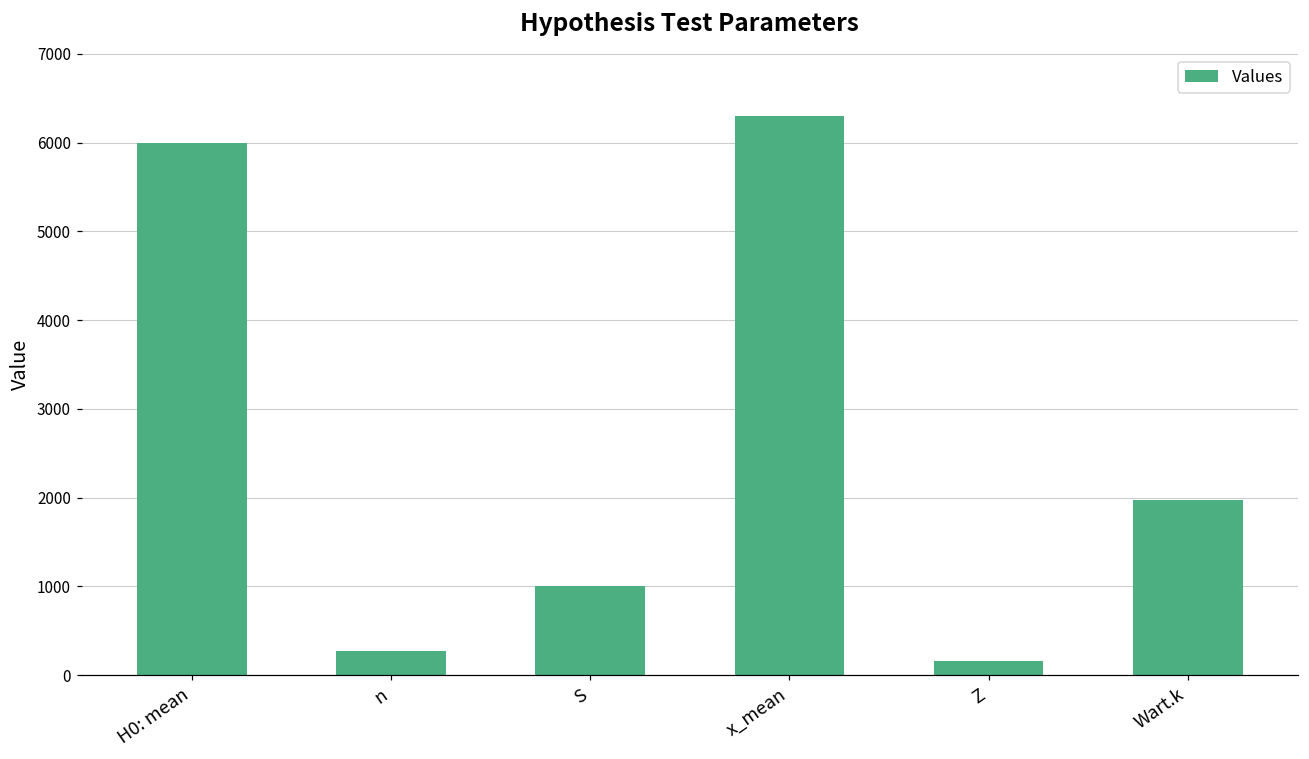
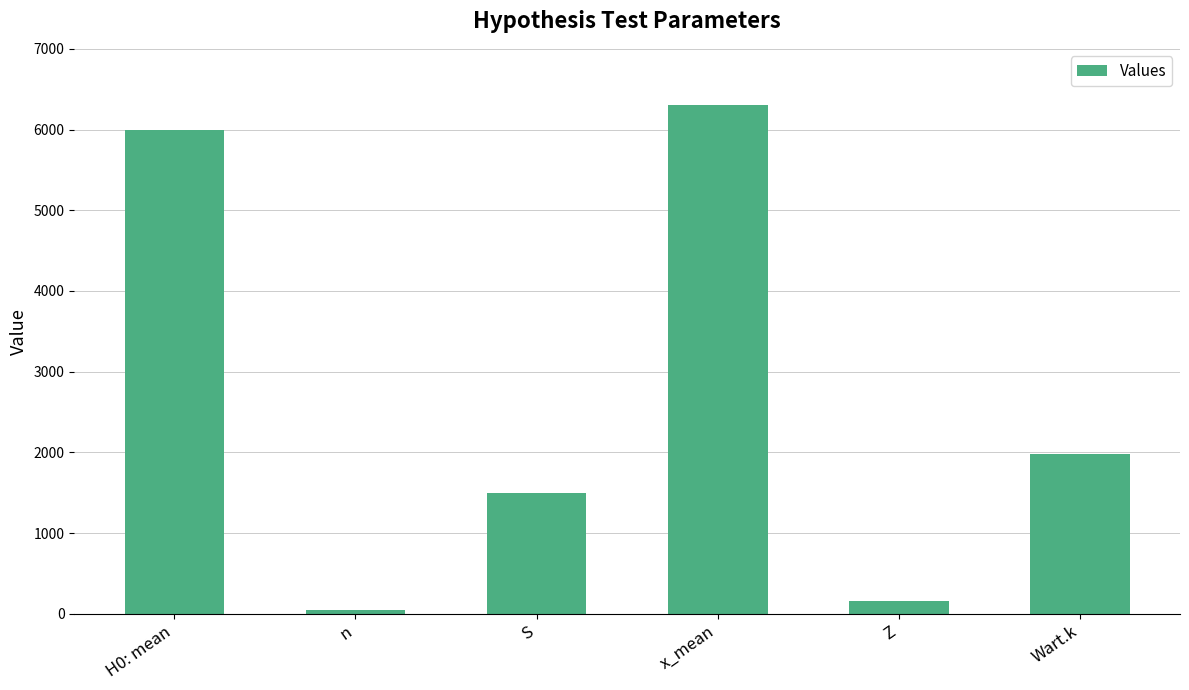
n: 300 -> 100
S: 1000 -> 1500
